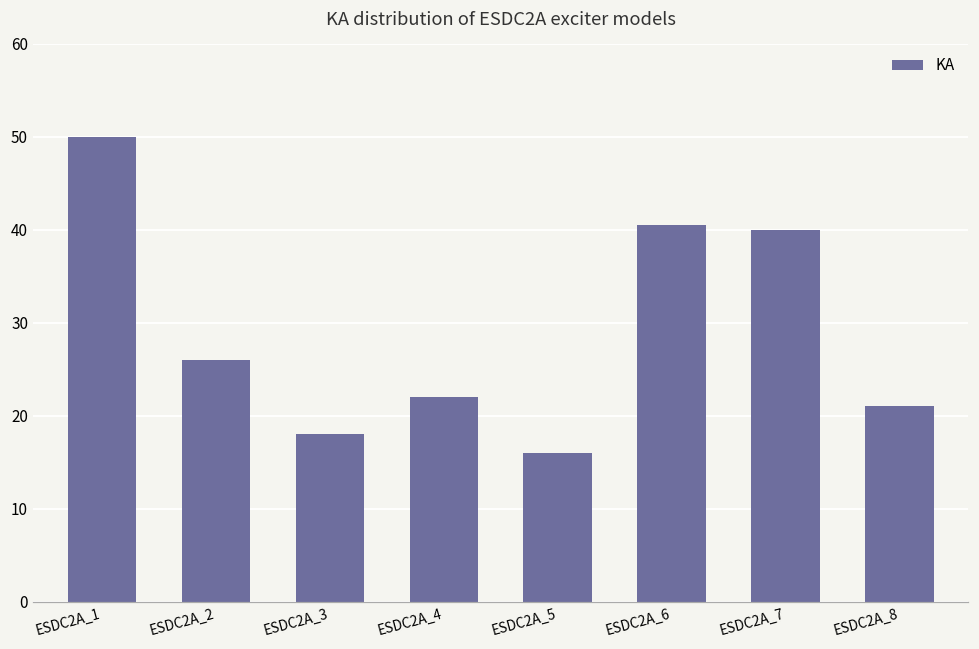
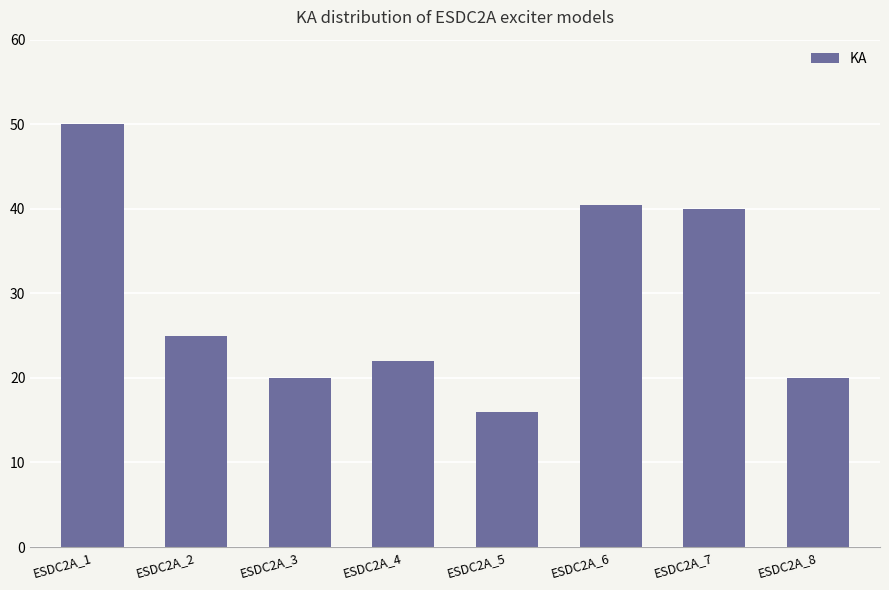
ESDC2A_2: 26 -> 25
ESDC2A_3: 18 -> 20
ESDC2A_8: 21 -> 20
